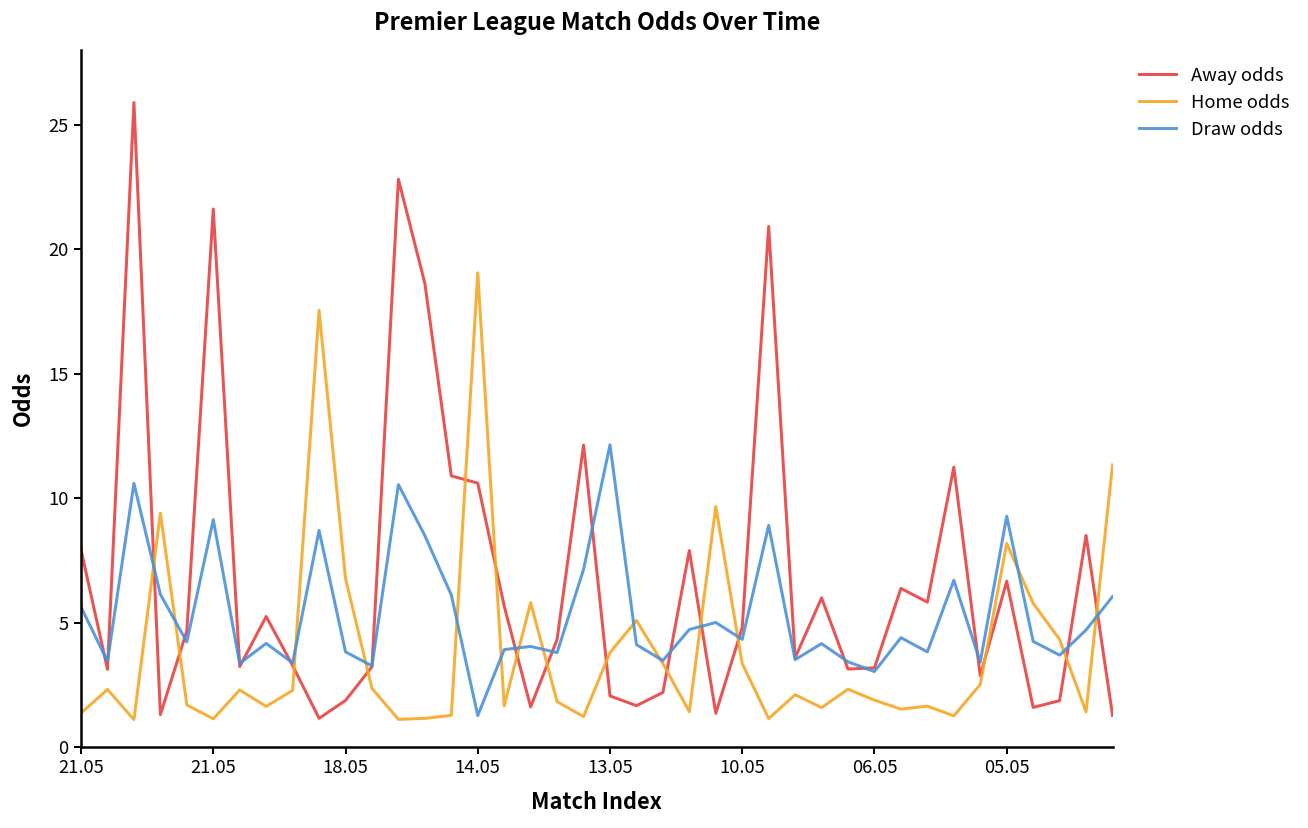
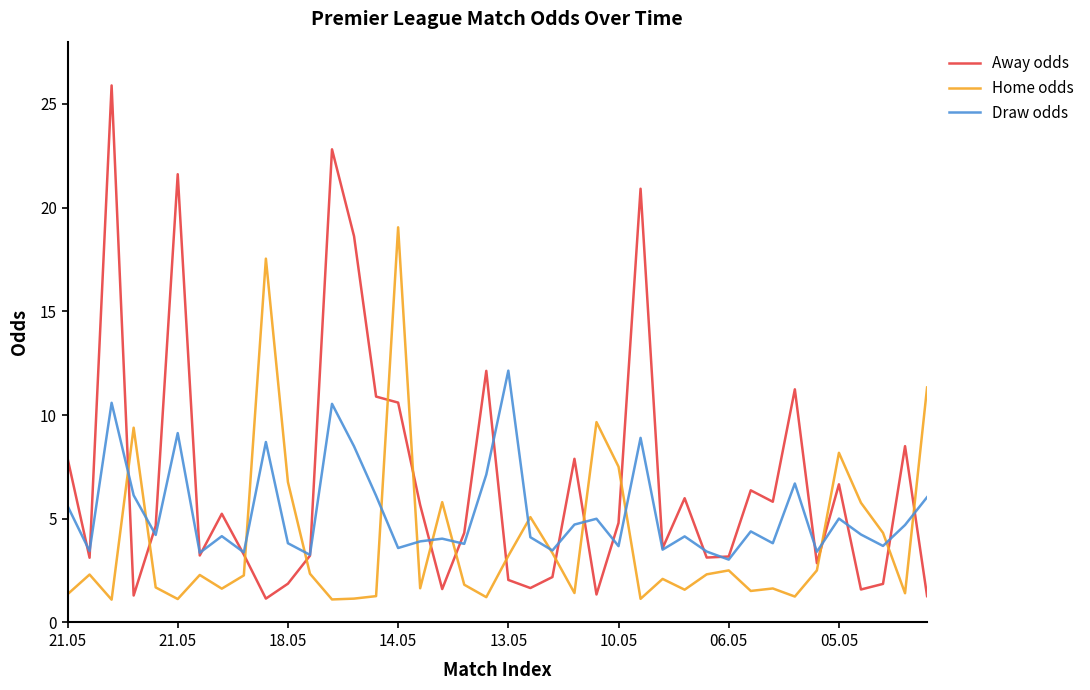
Draw odds, 14.05: 1.3 -> 3.6
Home odds, 13.05: 3.8 -> 3.2
Home odds, 10.05: 3.4 -> 7.5
Draw odds, 10.05: 4.3 -> 3.7
Home odds, 06.05: 1.9 -> 2.5
Draw odds, 05.05: 9.3 -> 5.0
